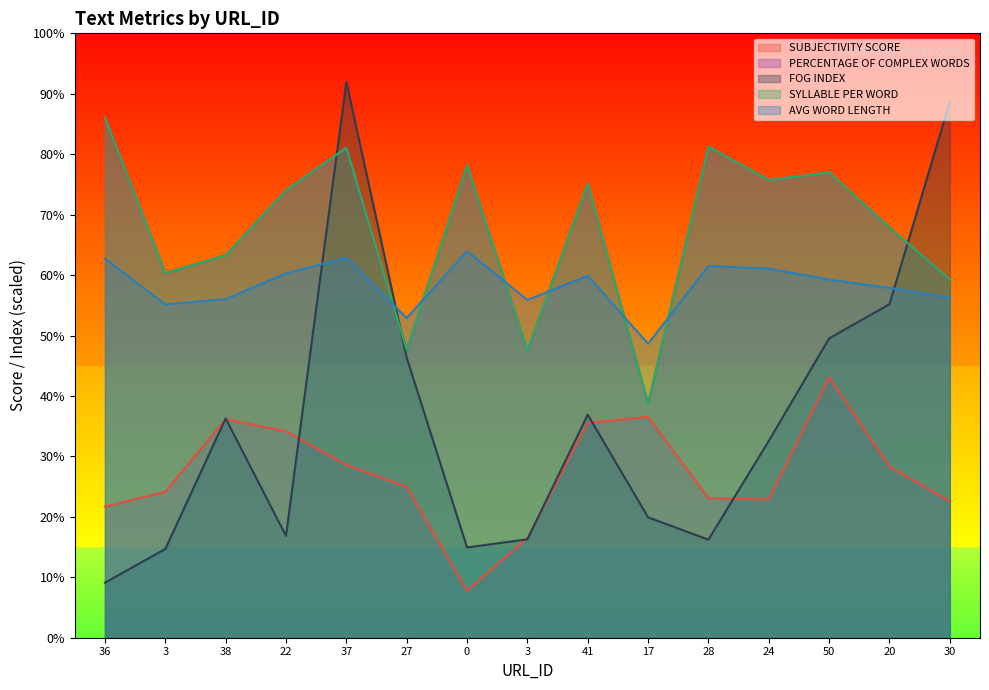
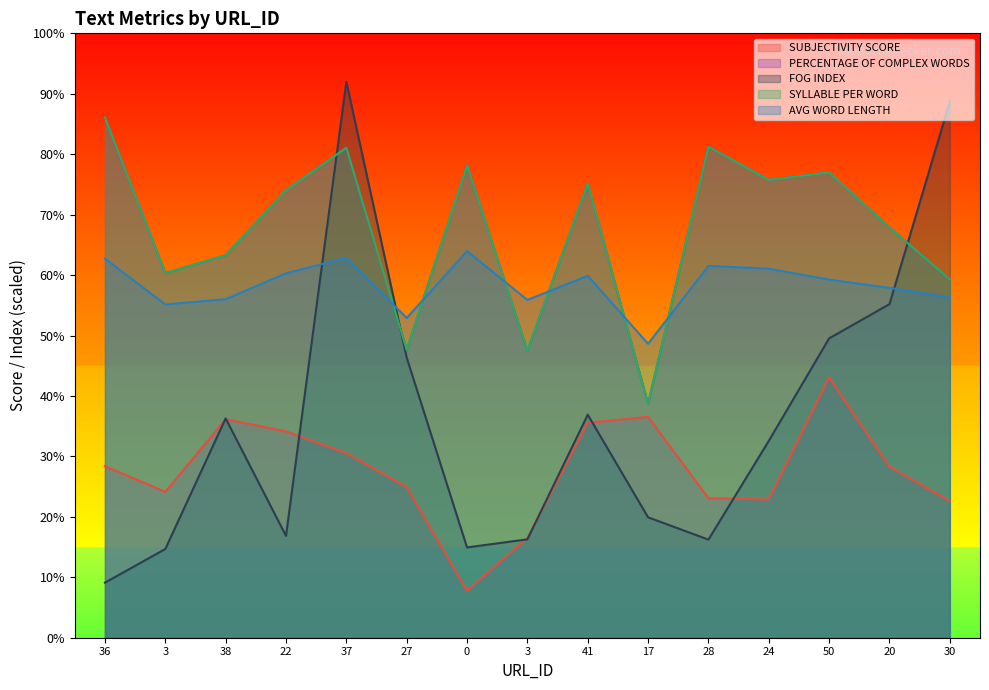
SUBJECTIVITY SCORE, 36: 22% -> 28%
SUBJECTIVITY SCORE, 37: 29% -> 31%
